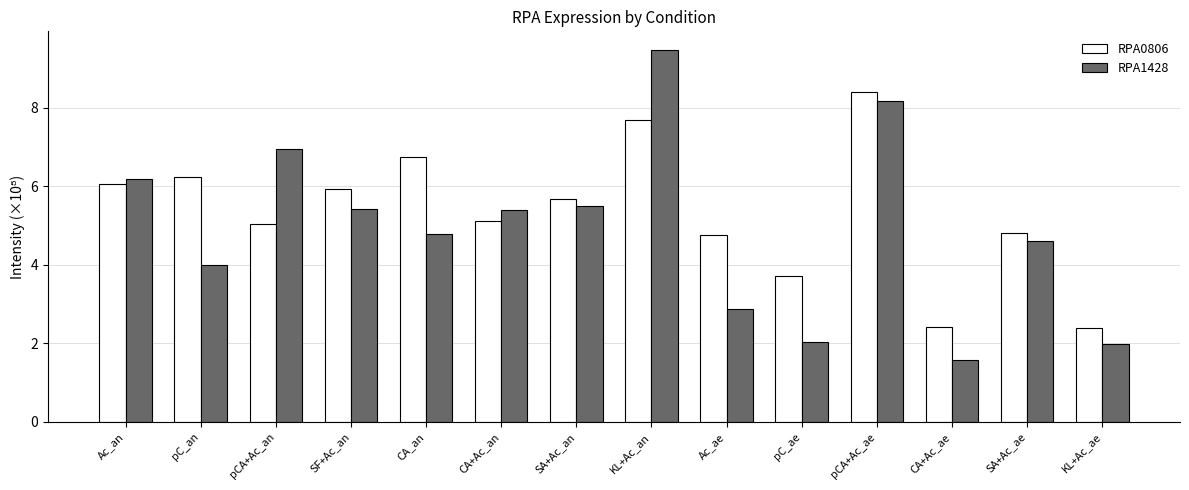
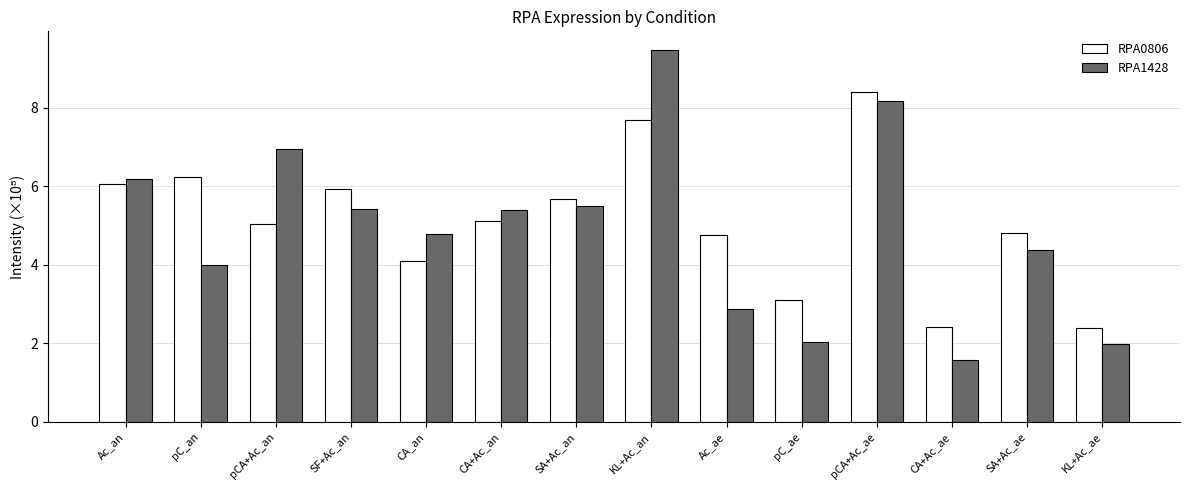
RPA0806, CA_an: 6.8 -> 4.1
RPA0806, pC_ae: 3.7 -> 3.1
RPA1428, SA+Ac_ae: 4.6 -> 4.4
